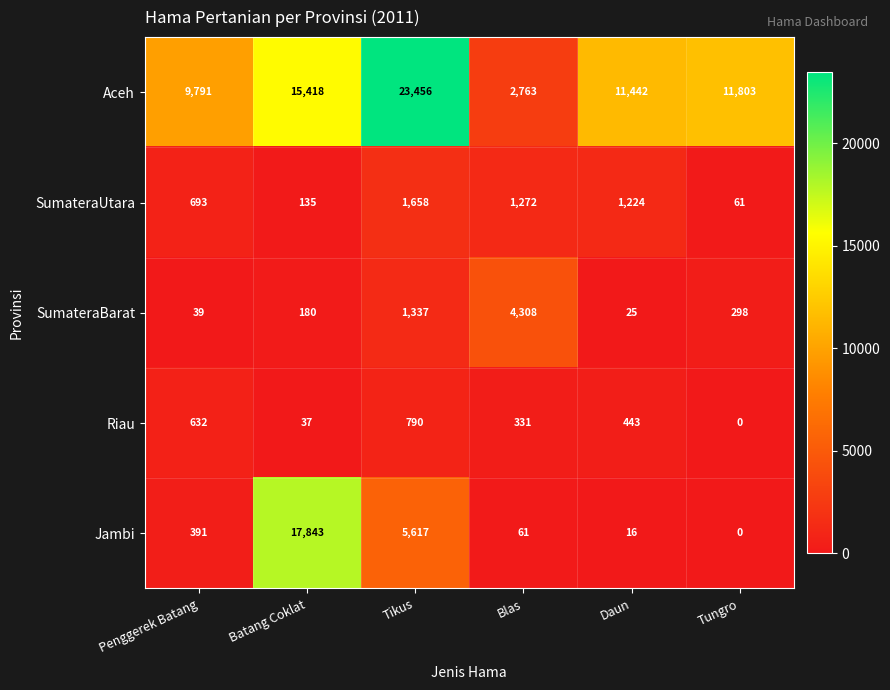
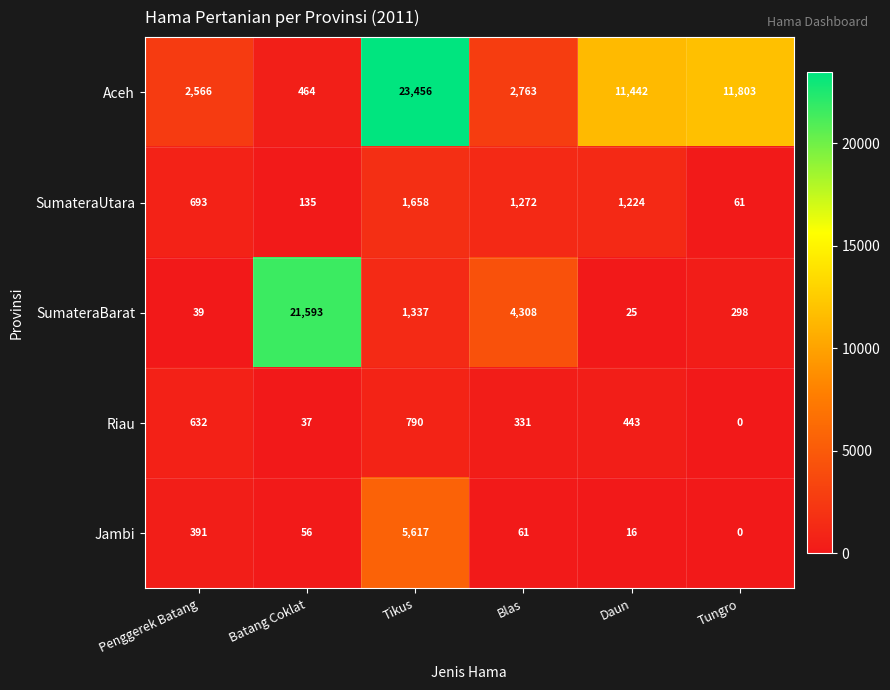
Aceh, Penggerek Batang: 9,791 -> 2,566
Aceh, Batang Coklat: 15,418 -> 464
SumateraBarat, Batang Coklat: 180 -> 21,593
Jambi, Batang Coklat: 17,843 -> 56
